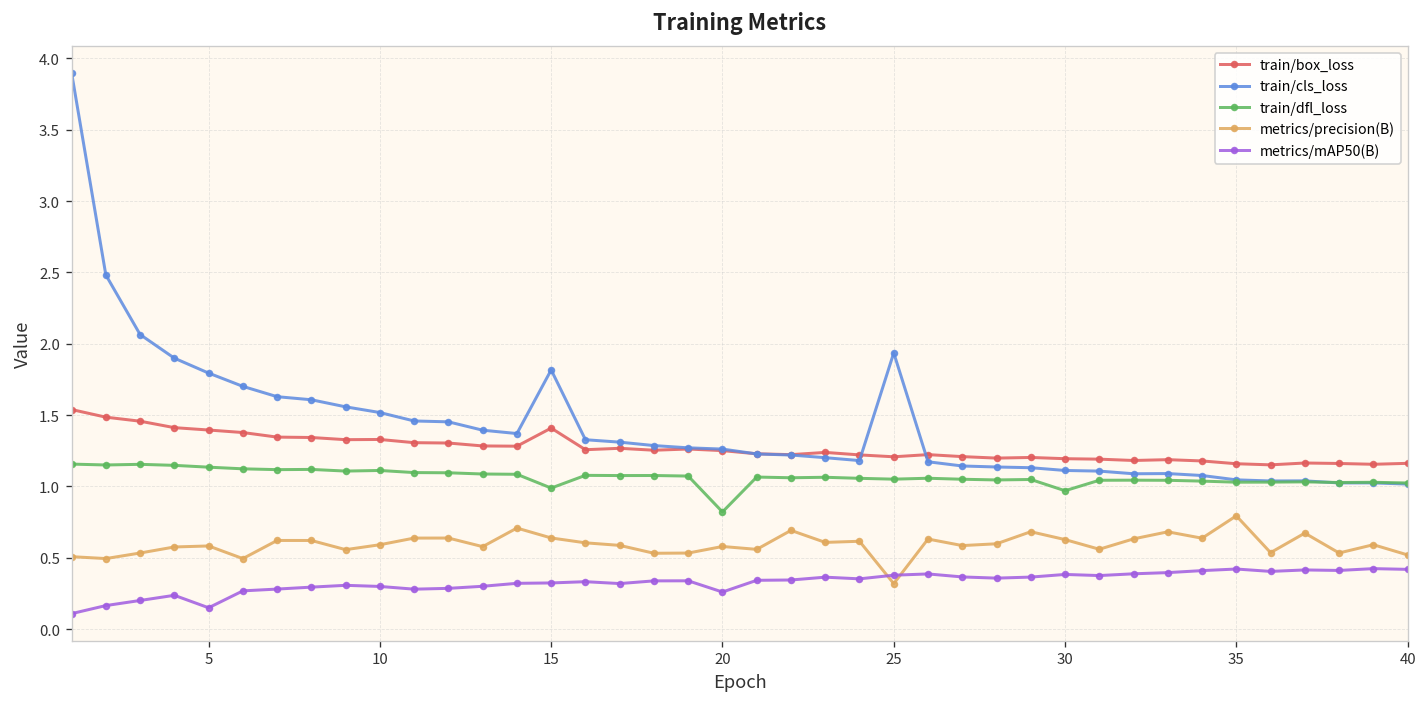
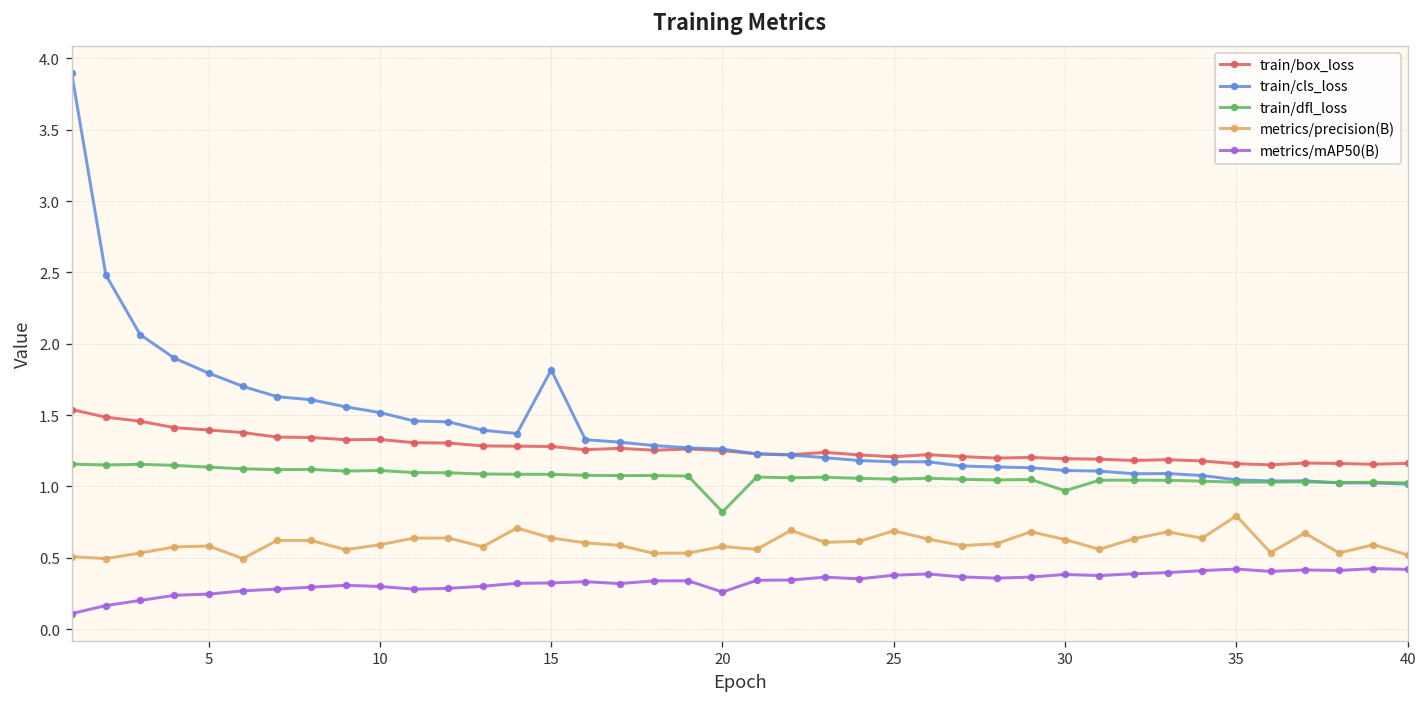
metrics/mAP50(B), 5: 0.15 -> 0.25
train/box_loss, 15: 1.41 -> 1.28
train/dfl_loss, 15: 0.99 -> 1.08
train/cls_loss, 25: 1.94 -> 1.17
metrics/precision(B), 25: 0.32 -> 0.69
